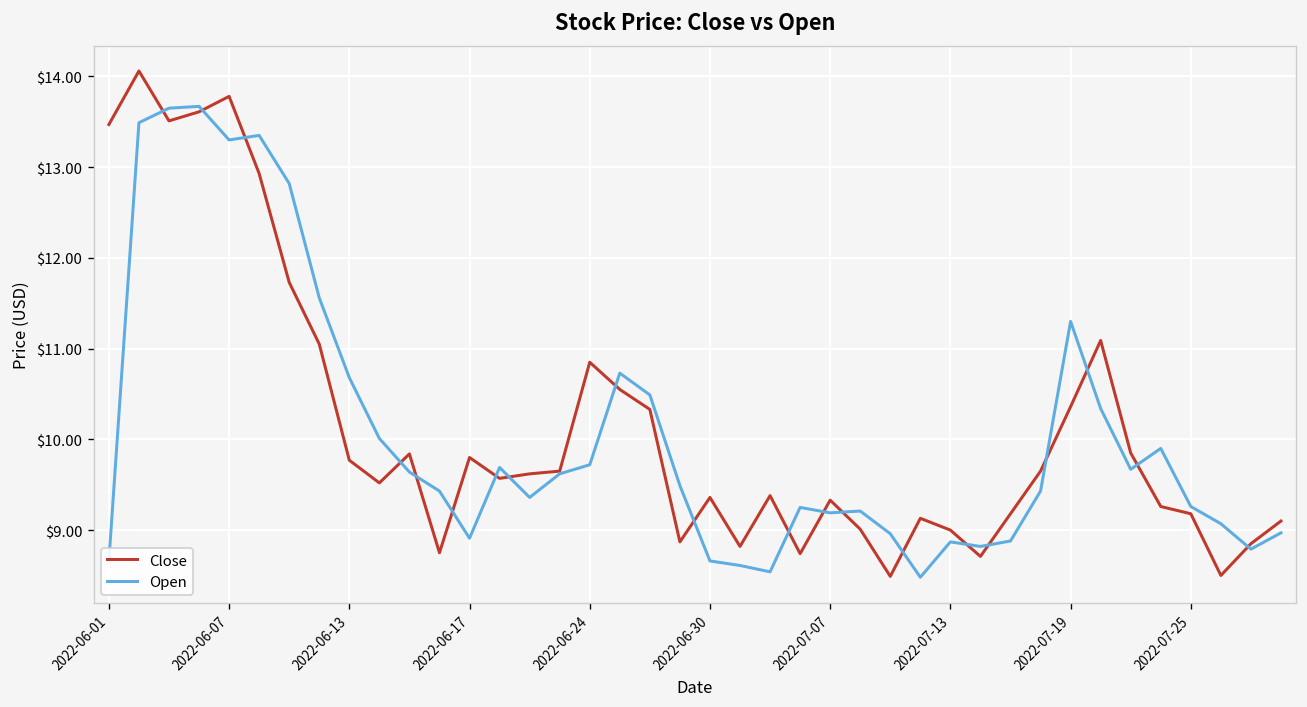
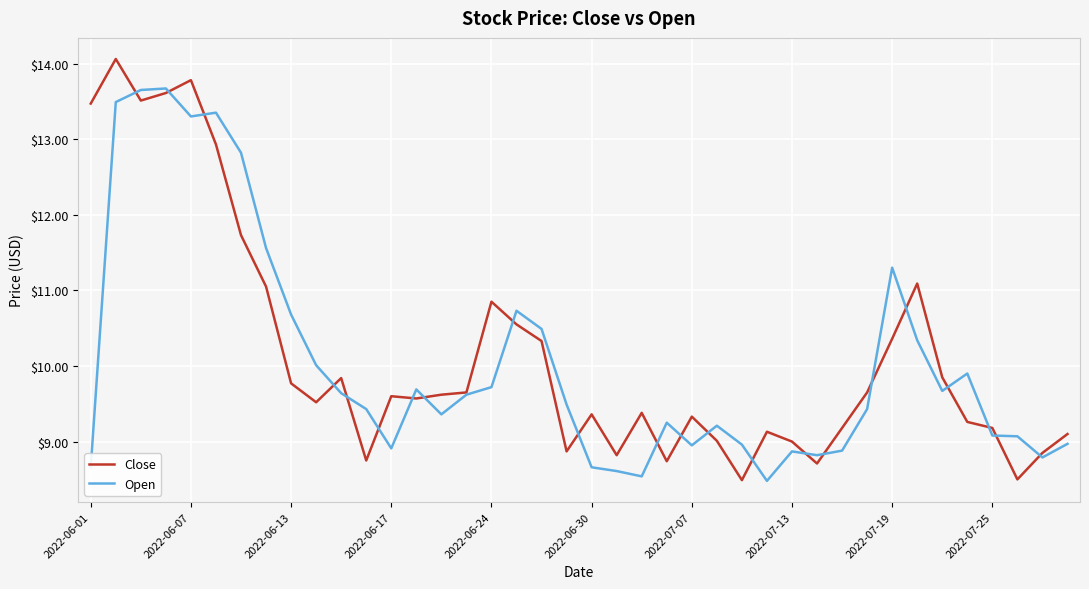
Close, 2022-06-17: $9.8 -> $9.6
Open, 2022-07-07: $9.2 -> $9.0
Open, 2022-07-25: $9.3 -> $9.1
